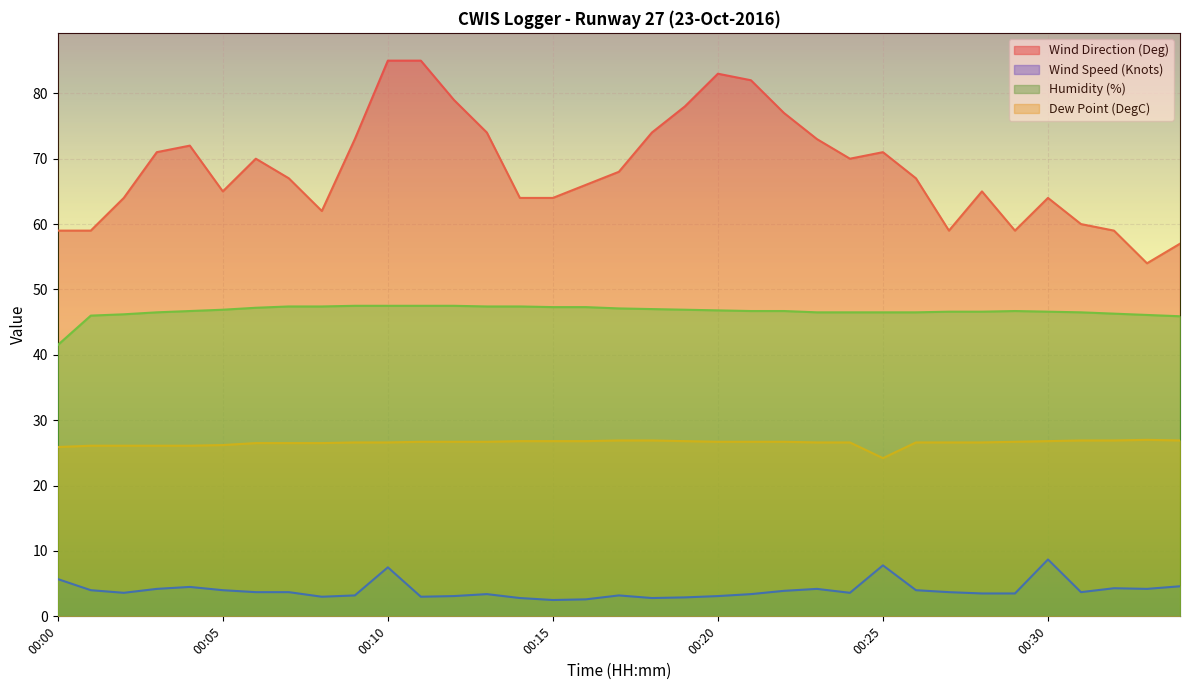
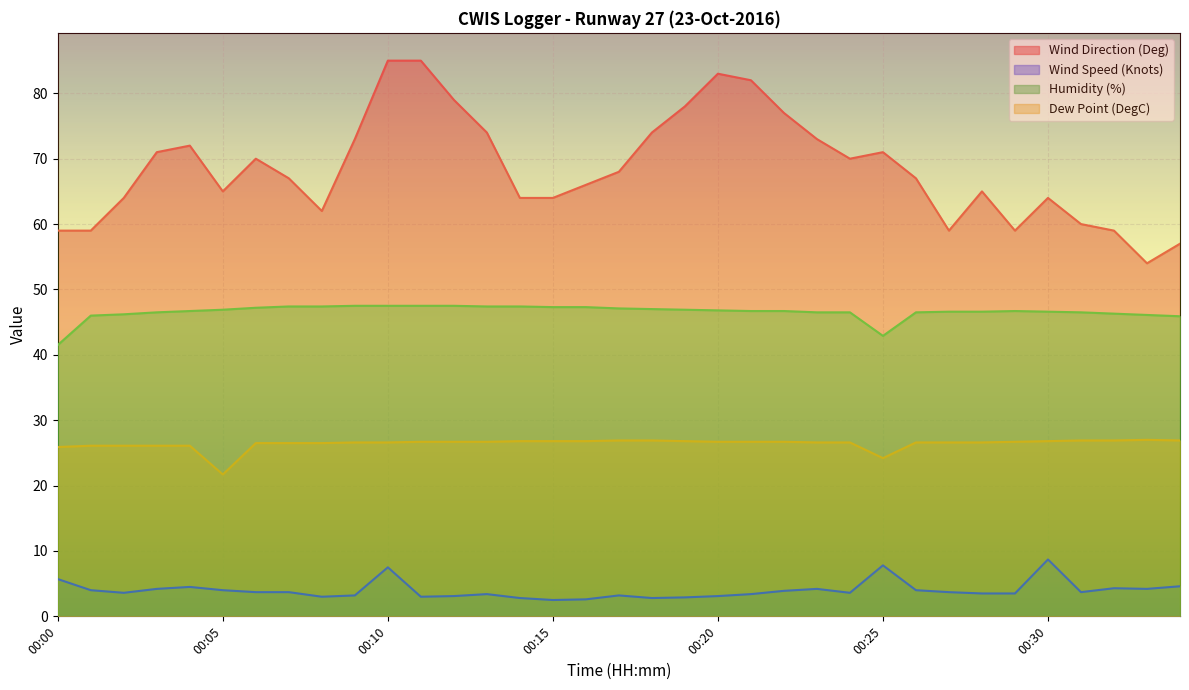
Dew Point (DegC), 00:05: 26 -> 22
Humidity (%), 00:25: 47 -> 43
